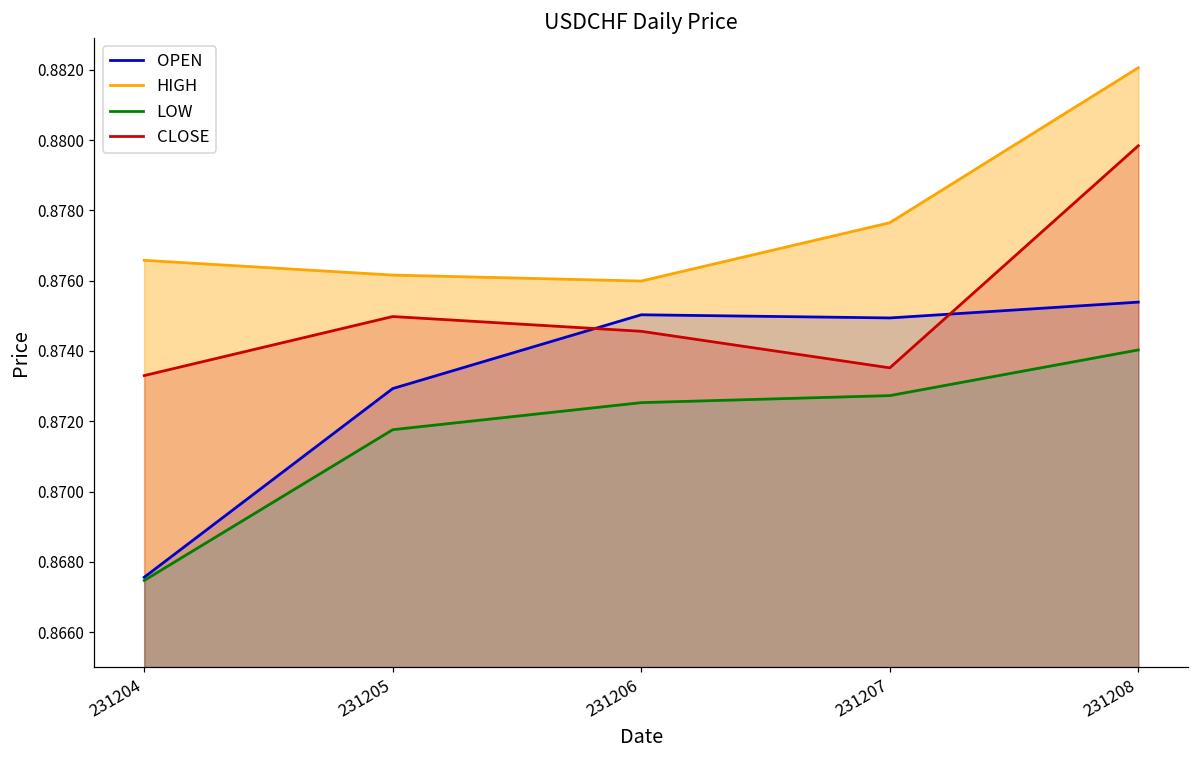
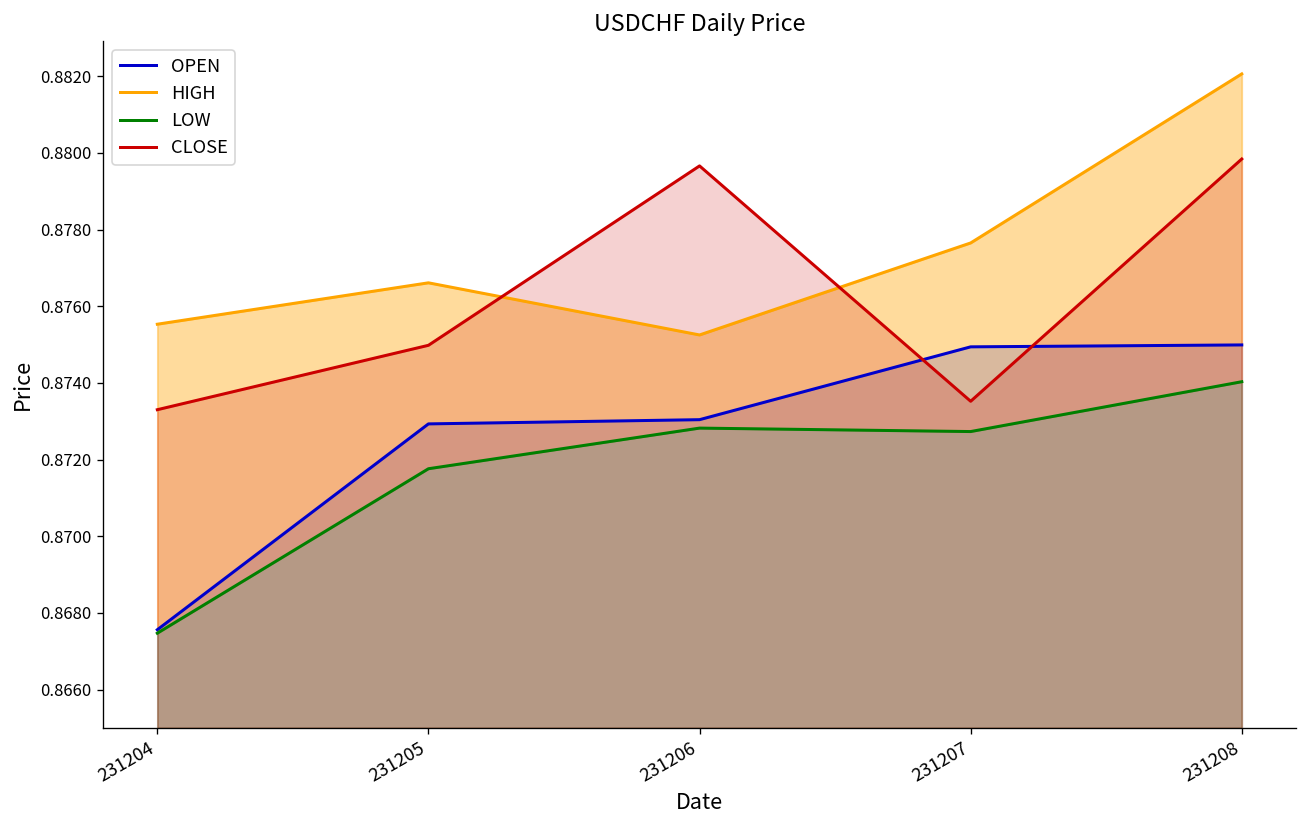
HIGH, 231204: 0.8766 -> 0.8755
HIGH, 231205: 0.8762 -> 0.8766
OPEN, 231206: 0.8750 -> 0.8730
HIGH, 231206: 0.8760 -> 0.8753
LOW, 231206: 0.8725 -> 0.8728
CLOSE, 231206: 0.8746 -> 0.8797
OPEN, 231208: 0.8754 -> 0.8750
